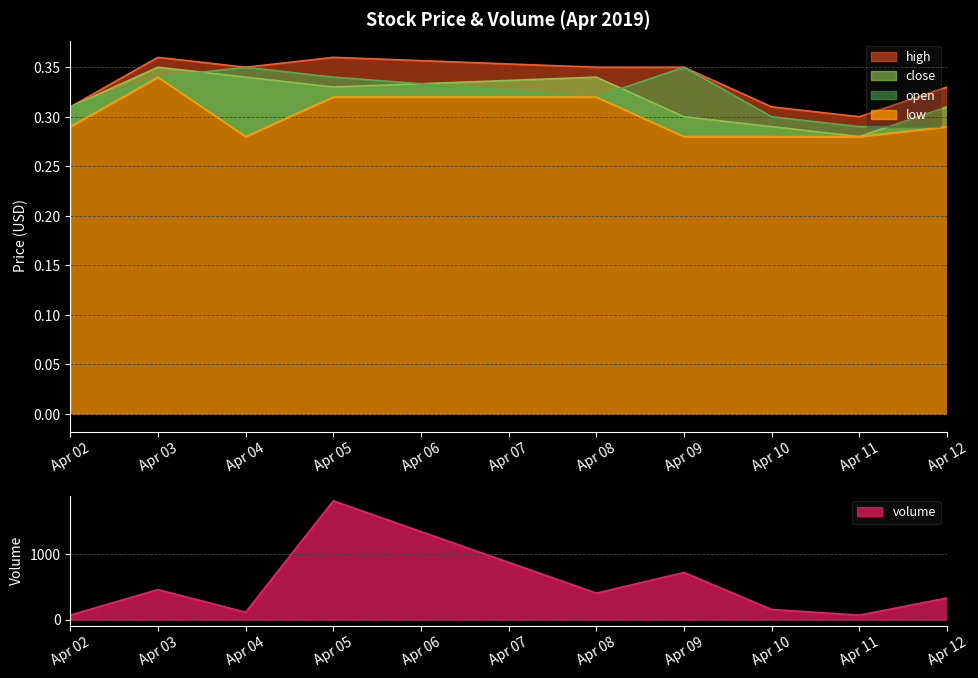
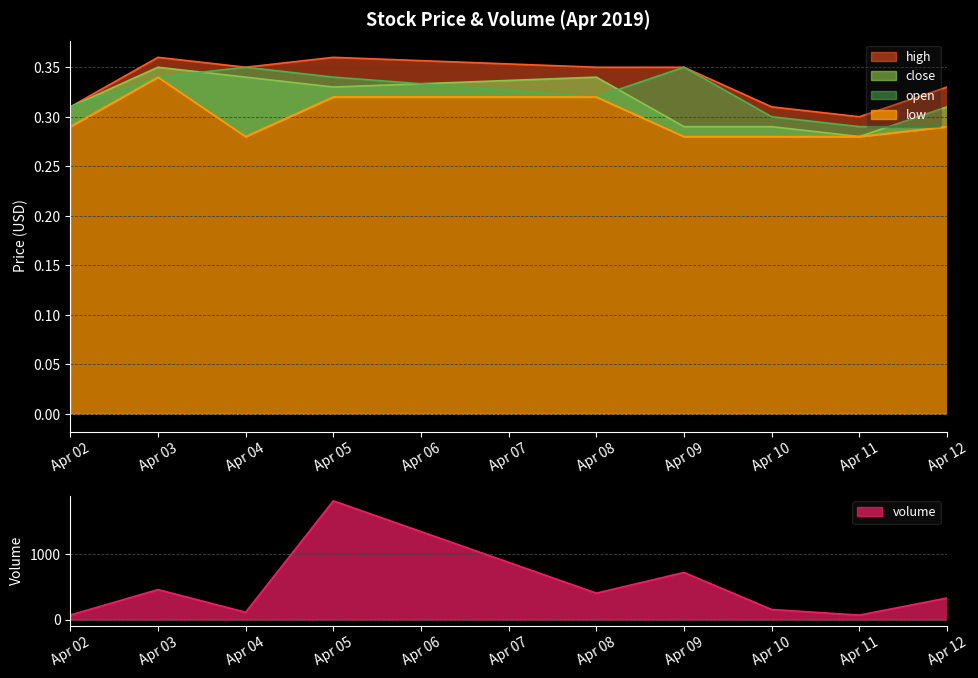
Stock Price & Volume (Apr 2019), close, Apr 09: 0.30 -> 0.29
